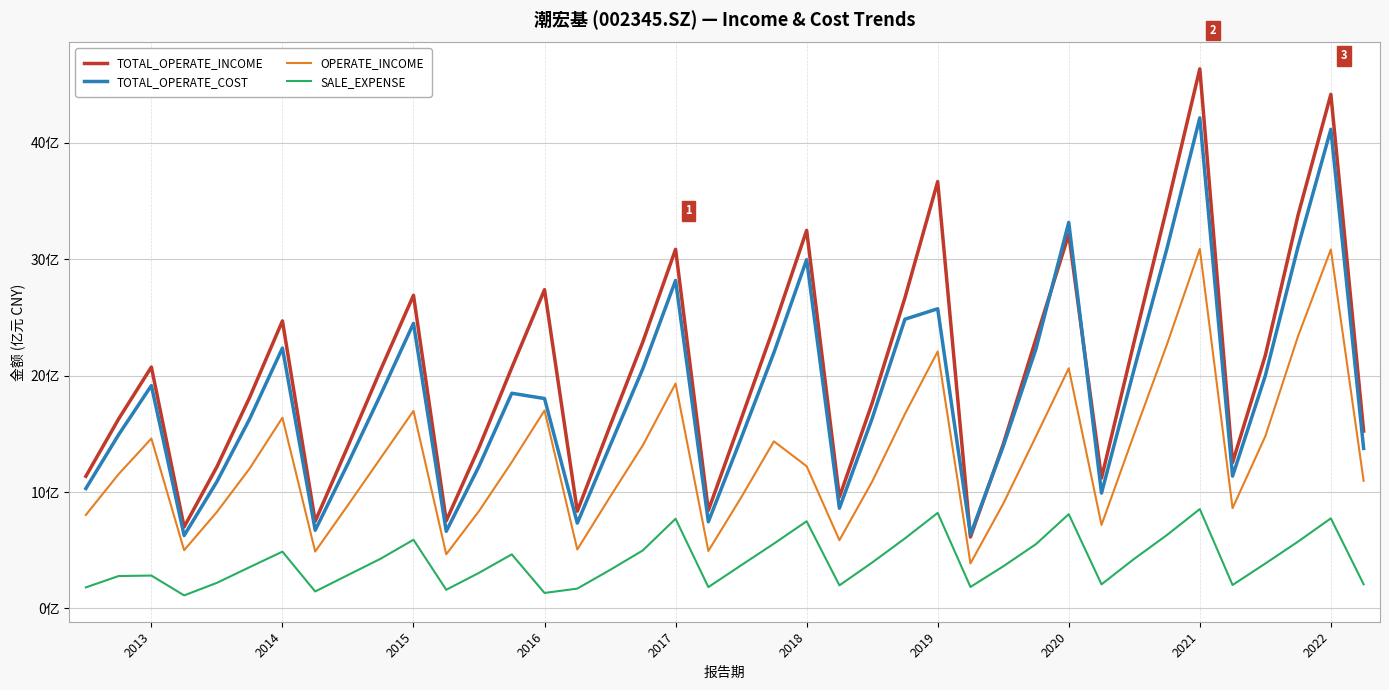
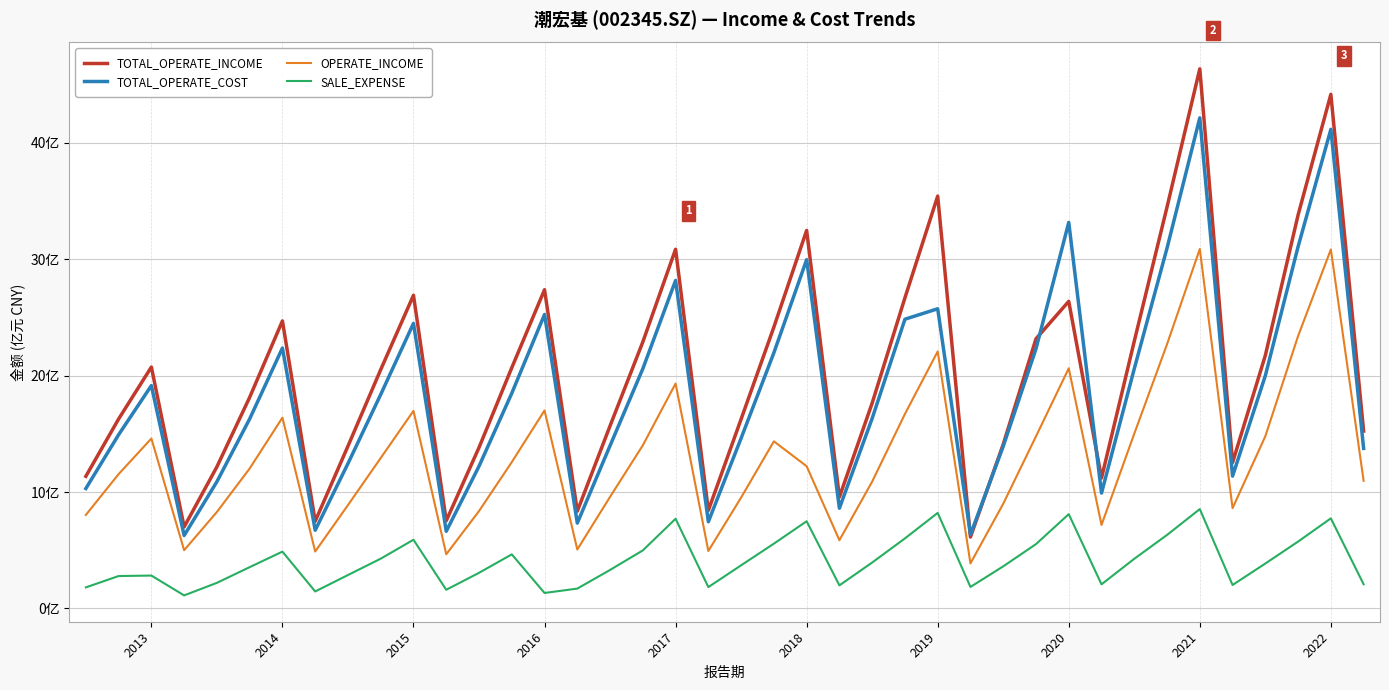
TOTAL_OPERATE_COST, 2016: 18.0亿 -> 25.3亿
TOTAL_OPERATE_INCOME, 2019: 36.7亿 -> 35.4亿
TOTAL_OPERATE_INCOME, 2020: 32.2亿 -> 26.4亿
